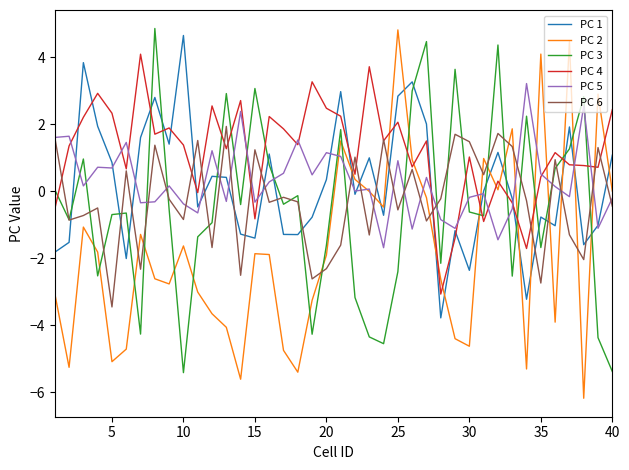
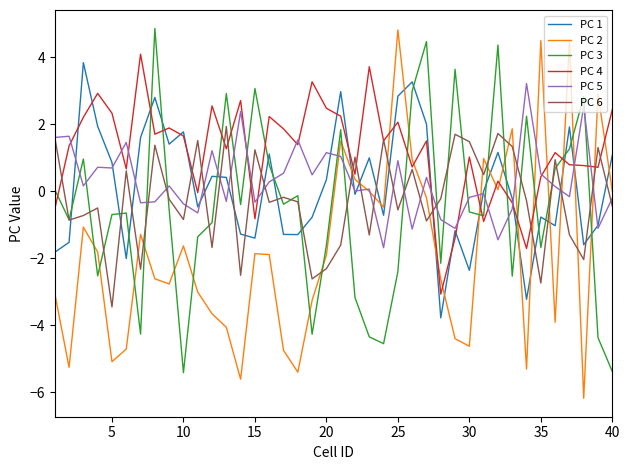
PC 1, 10: 4.7 -> 1.8
PC 4, 10: 1.4 -> 1.7
PC 2, 35: 4.1 -> 4.5
